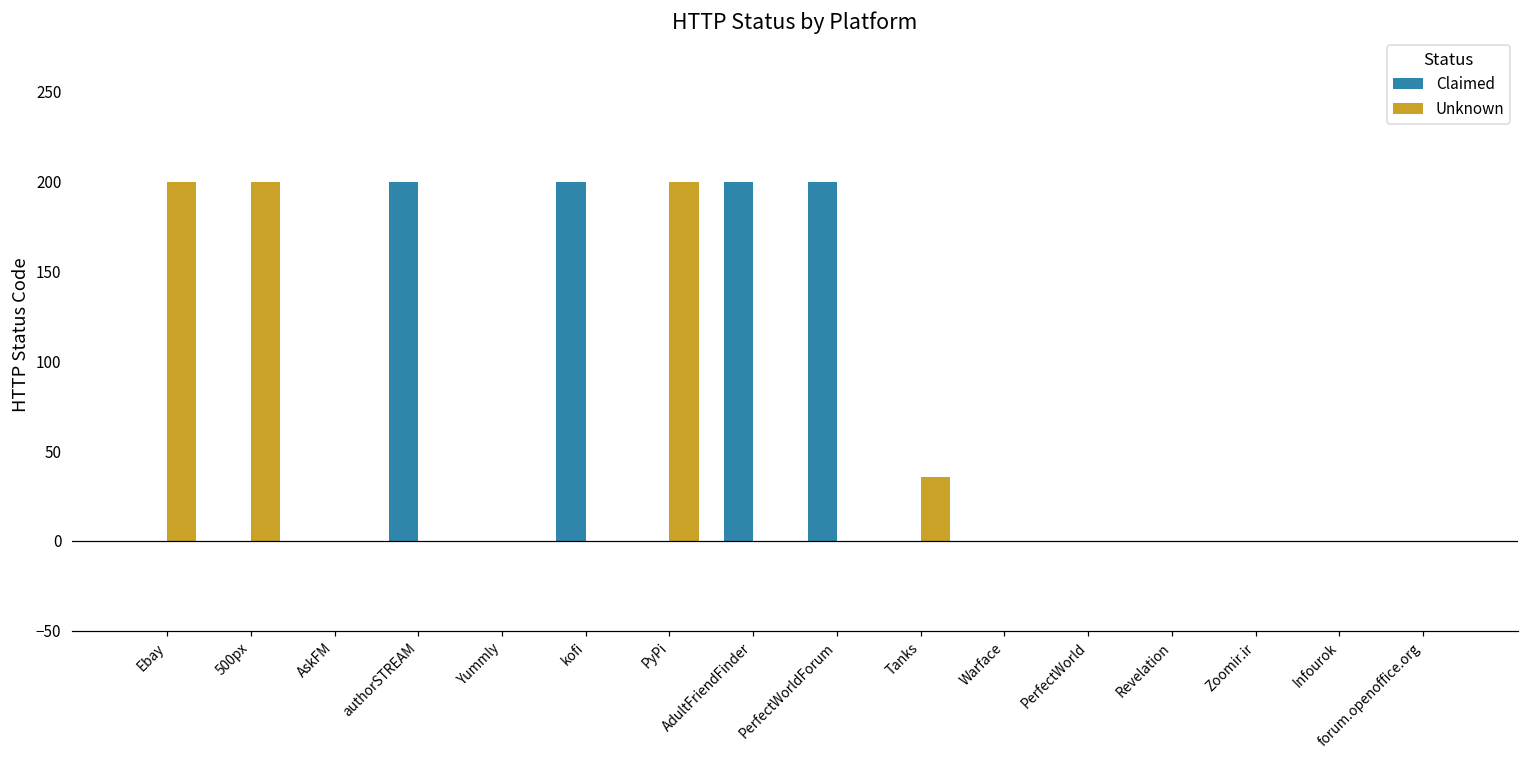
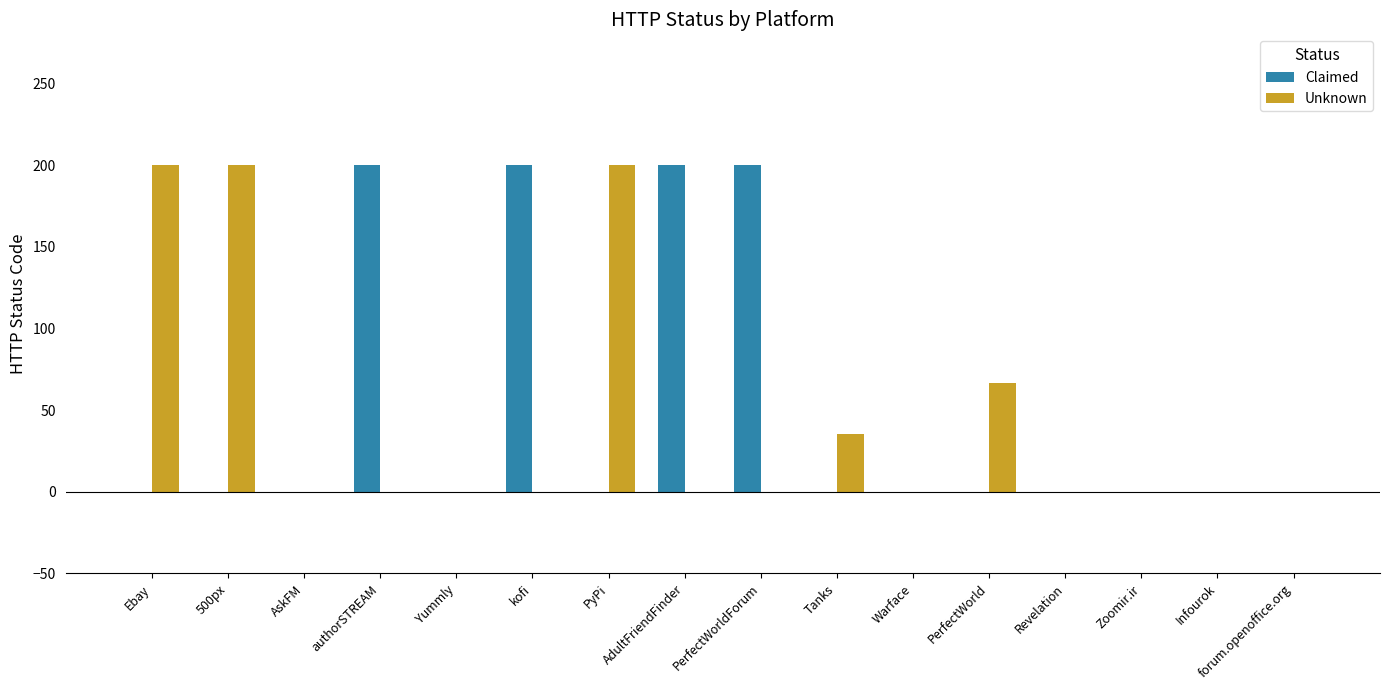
Unknown, PerfectWorld: 0 -> 66
